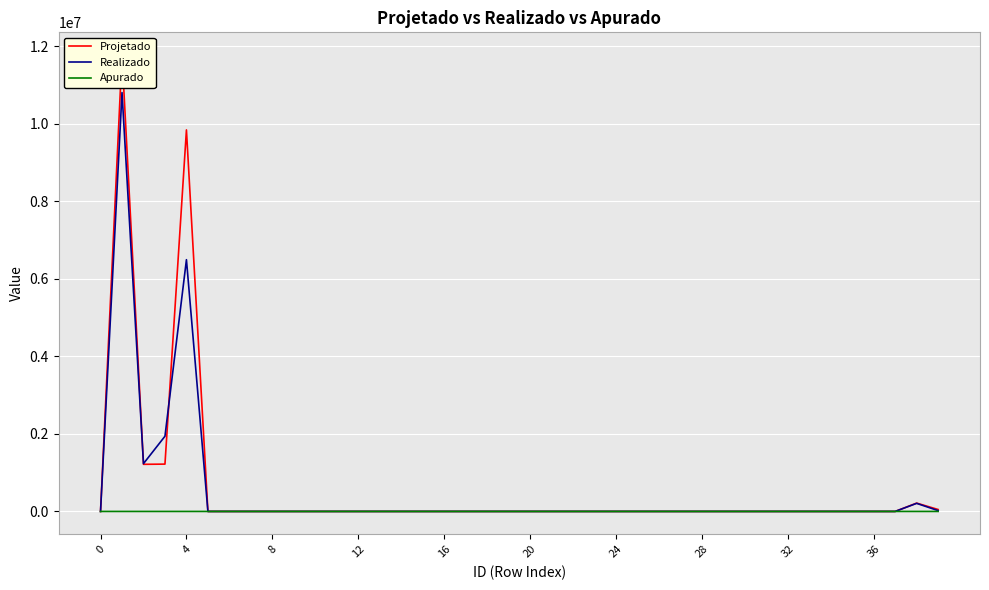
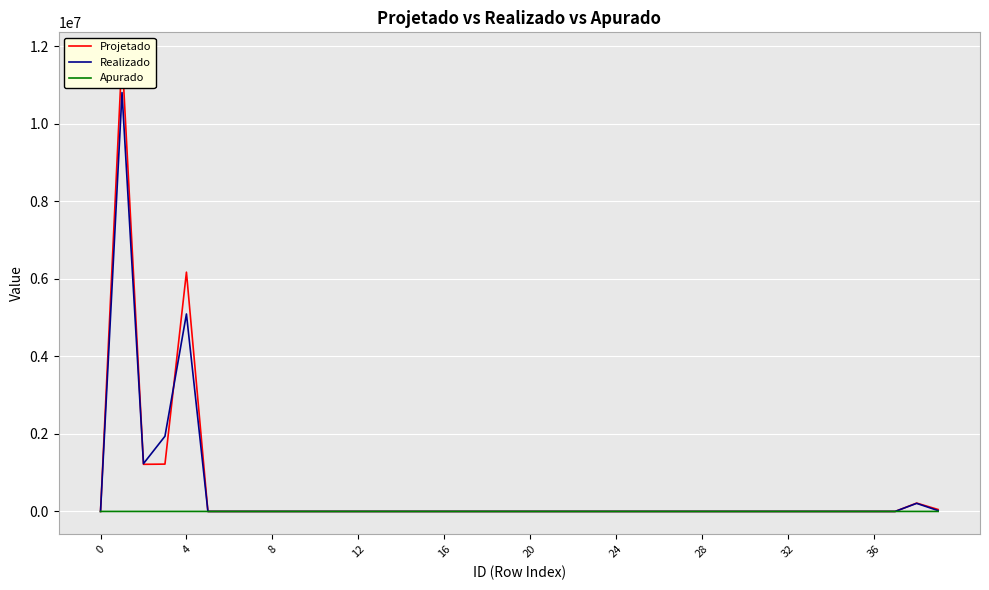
Projetado, 4: 9800000 -> 6200000
Realizado, 4: 6500000 -> 5100000
